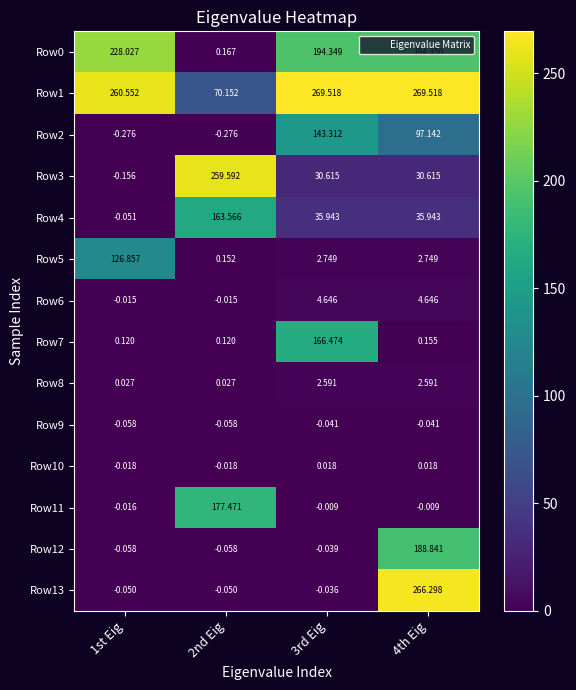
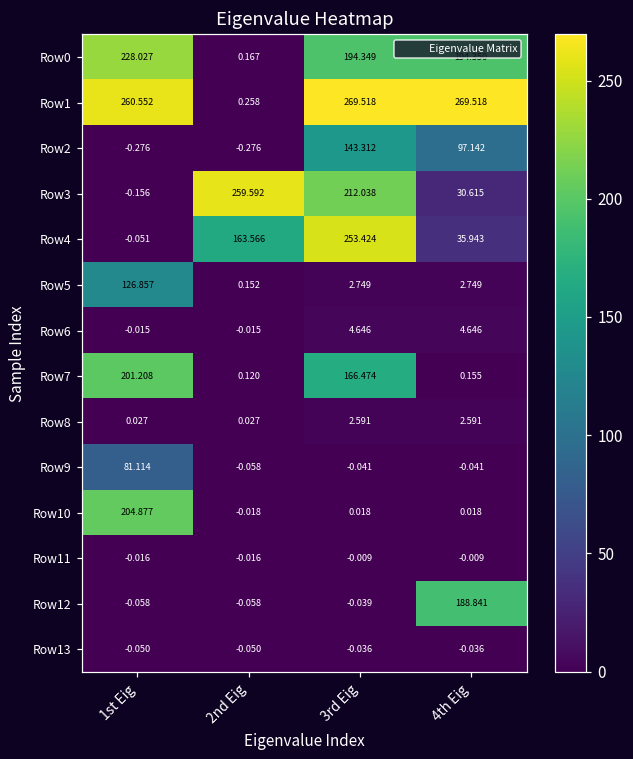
Row1, 2nd Eig: 70.152 -> 0.258
Row3, 3rd Eig: 30.615 -> 212.038
Row4, 3rd Eig: 35.943 -> 253.424
Row7, 1st Eig: 0.120 -> 201.208
Row9, 1st Eig: -0.058 -> 81.114
Row10, 1st Eig: -0.018 -> 204.877
Row11, 2nd Eig: 177.471 -> -0.016
Row13, 4th Eig: 266.298 -> -0.036
